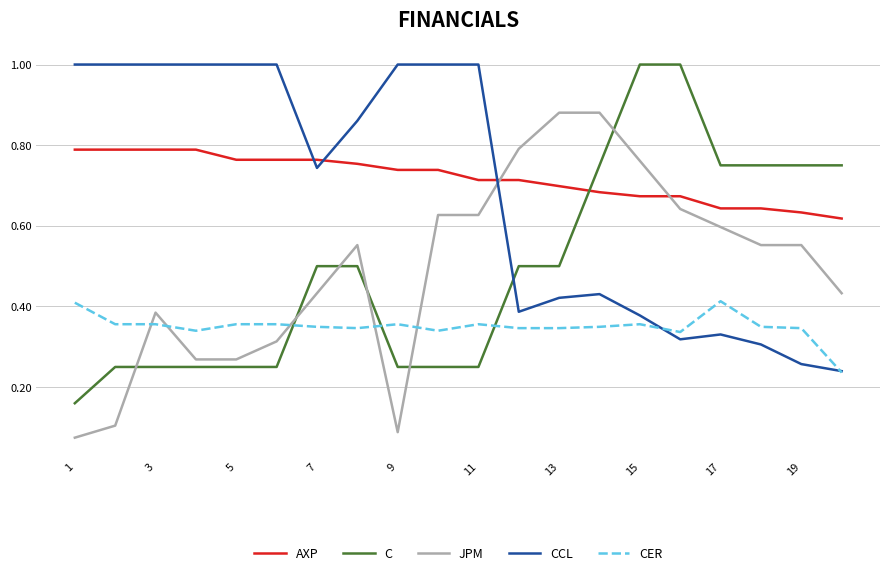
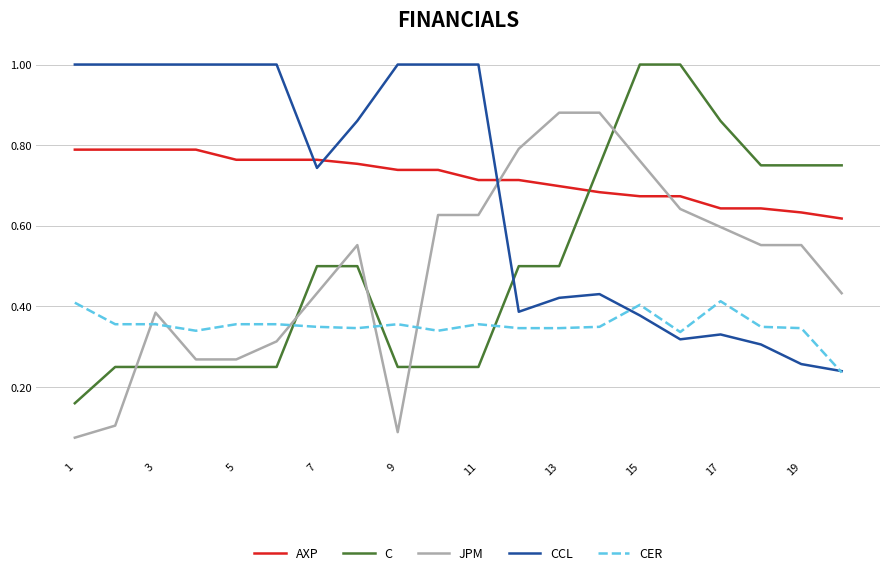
CER, 15: 0.36 -> 0.40
C, 17: 0.75 -> 0.86
